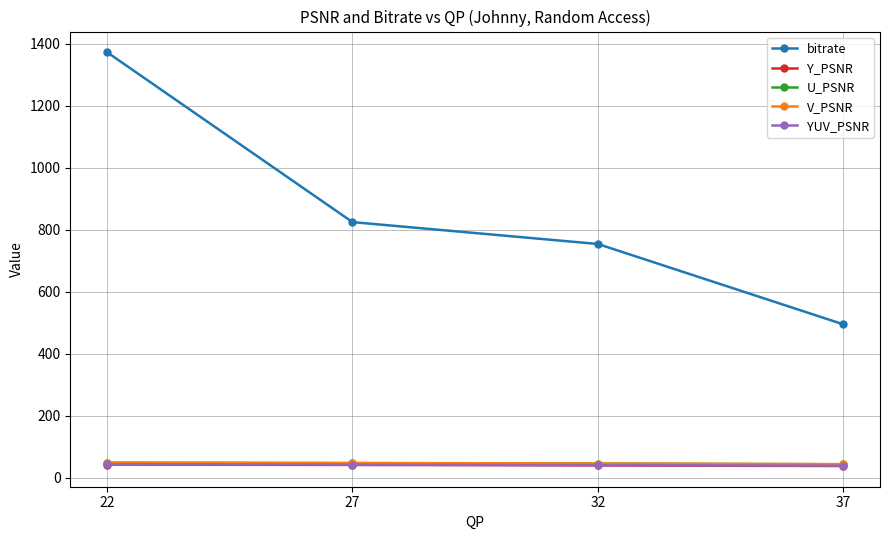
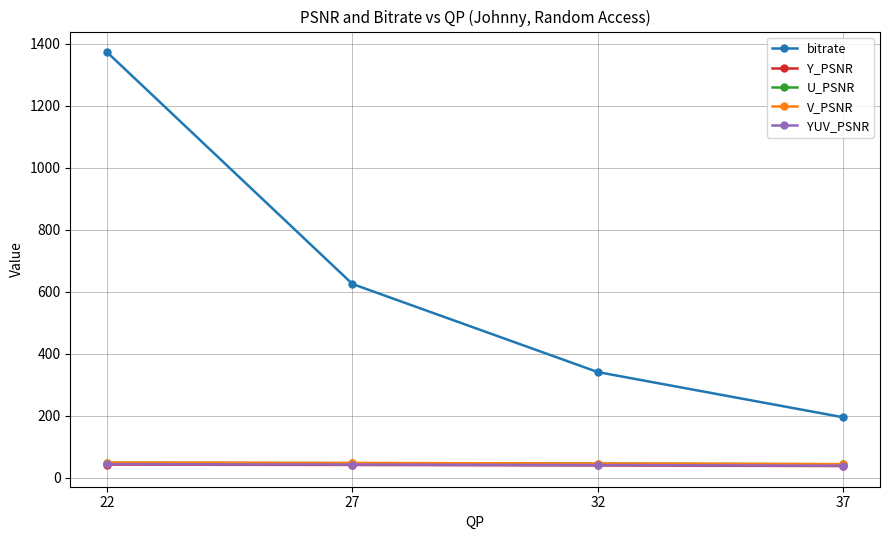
bitrate, 27: 830 -> 630
bitrate, 32: 750 -> 340
bitrate, 37: 500 -> 200
